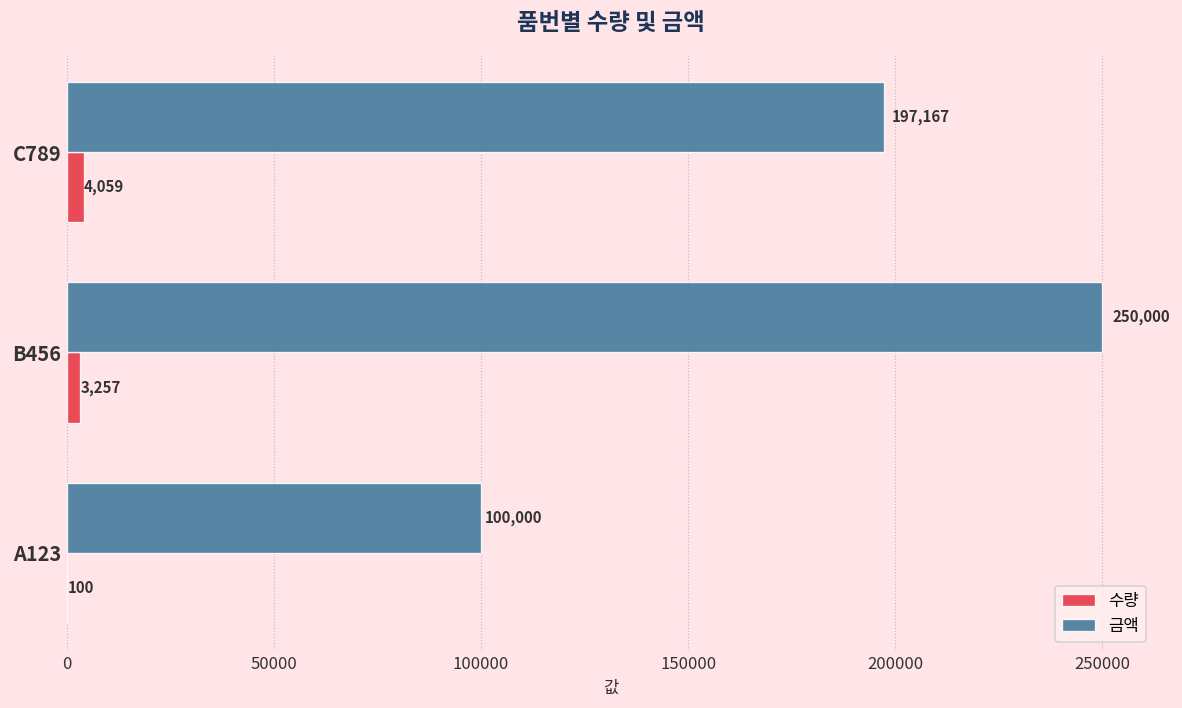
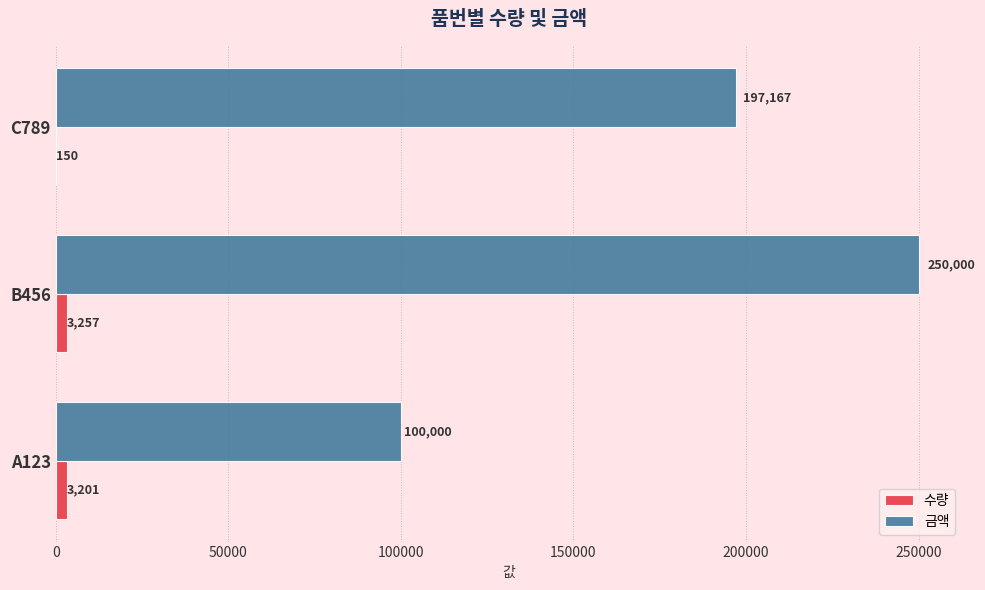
수량, C789: 4,059 -> 150
수량, A123: 100 -> 3,201
